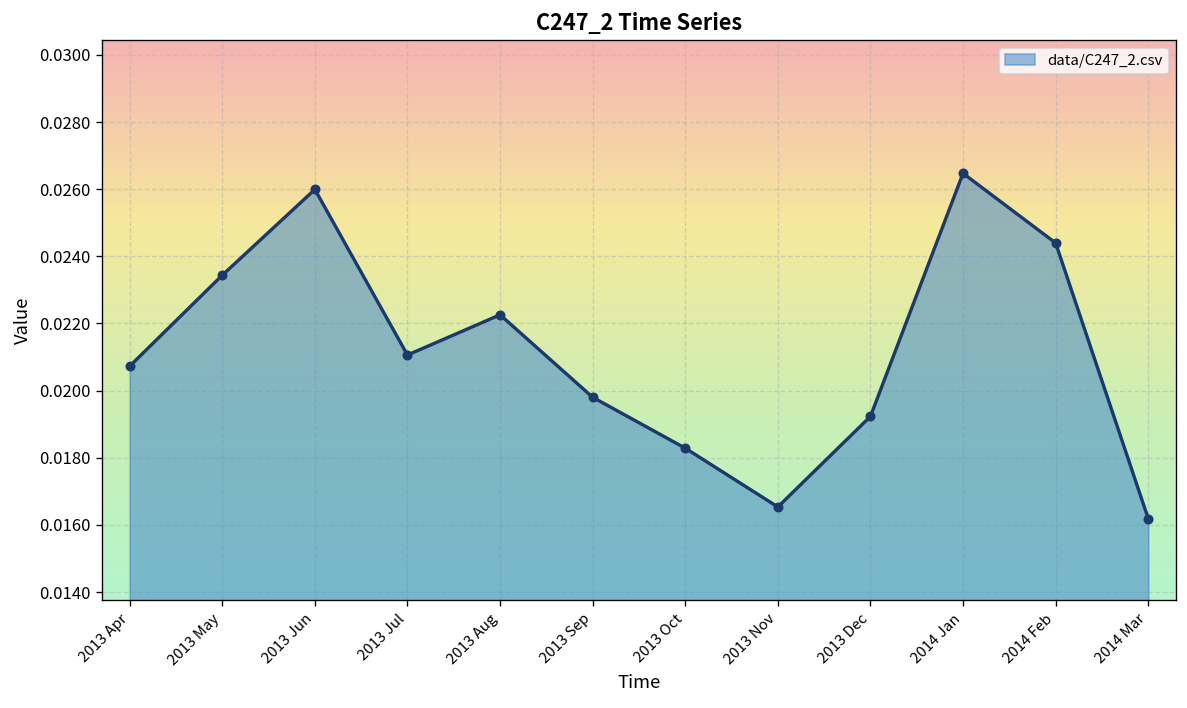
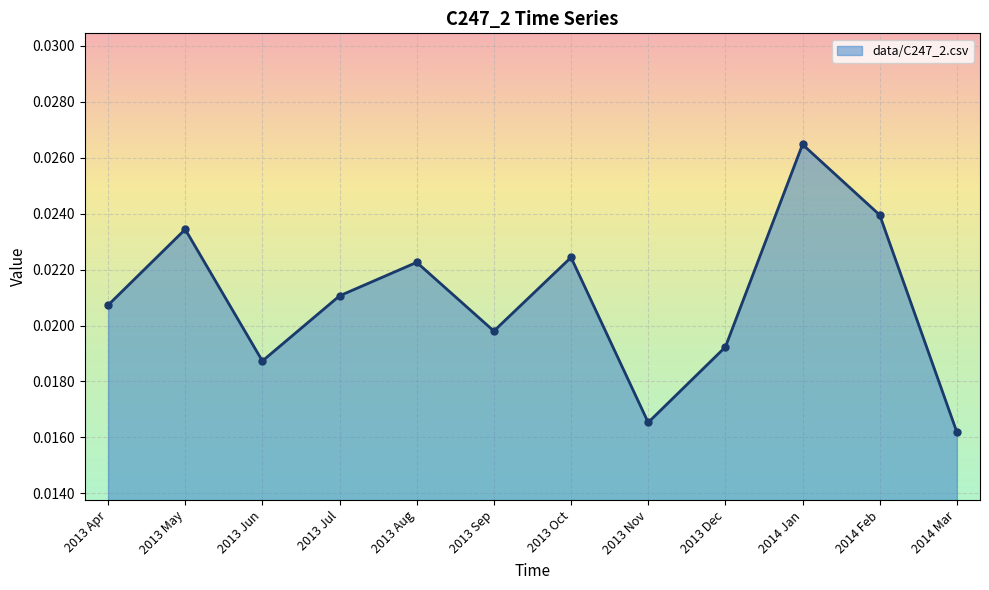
2013 Jun: 0.0260 -> 0.0187
2013 Oct: 0.0183 -> 0.0224
2014 Feb: 0.0244 -> 0.0240
